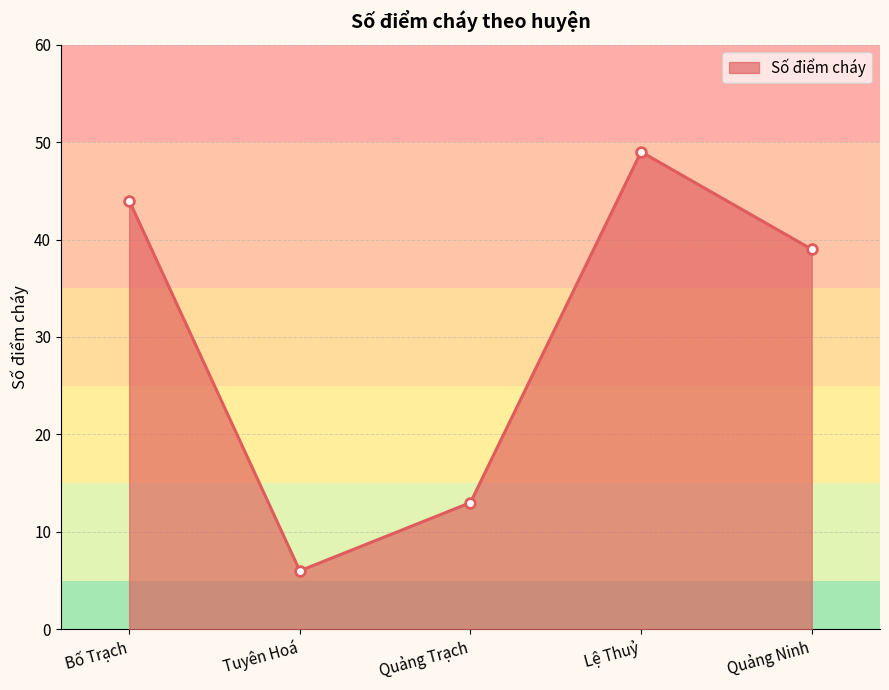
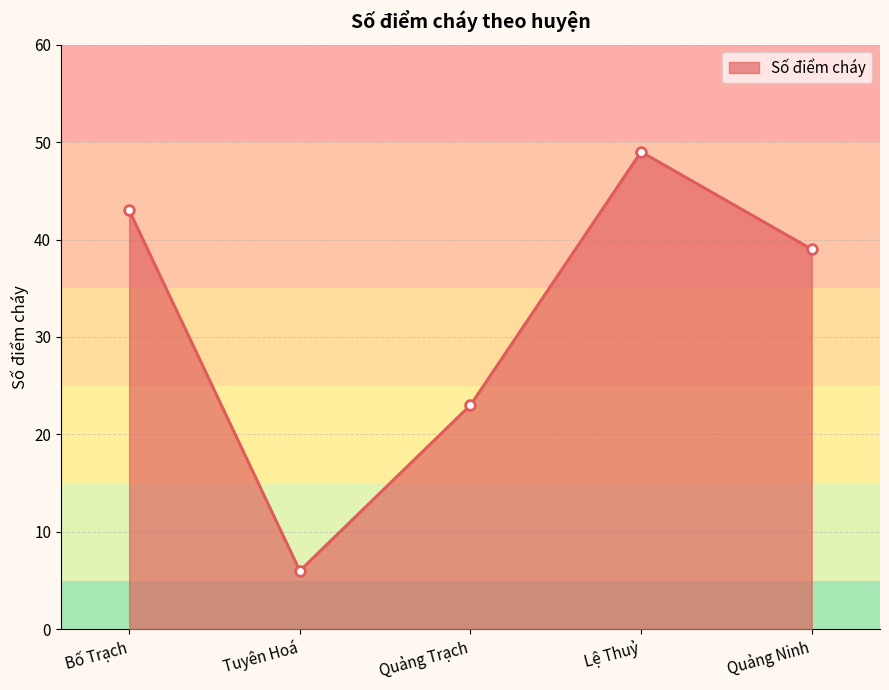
Bố Trạch: 44 -> 43
Quảng Trạch: 13 -> 23
